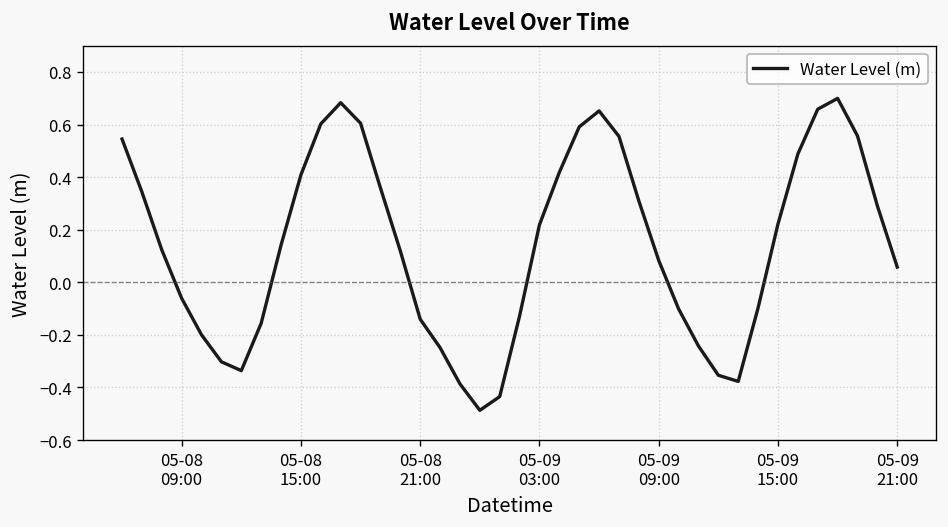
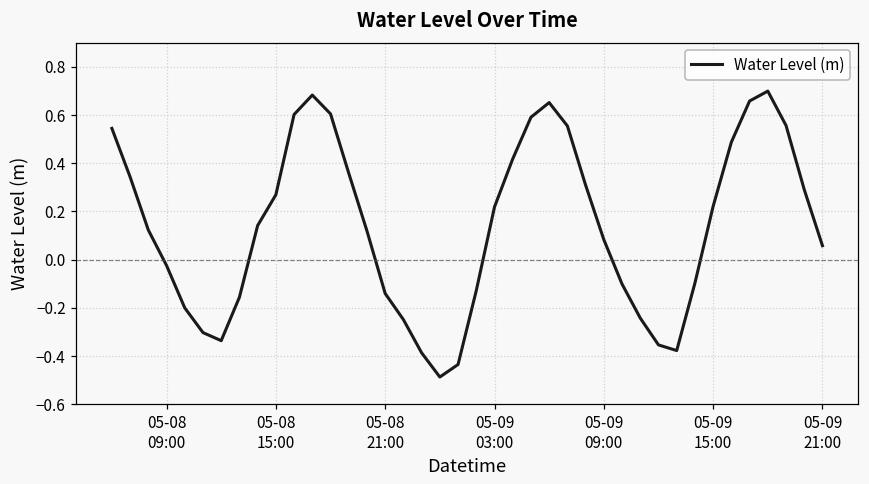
05-08 09:00: -0.06 -> -0.02
05-08 15:00: 0.41 -> 0.27
